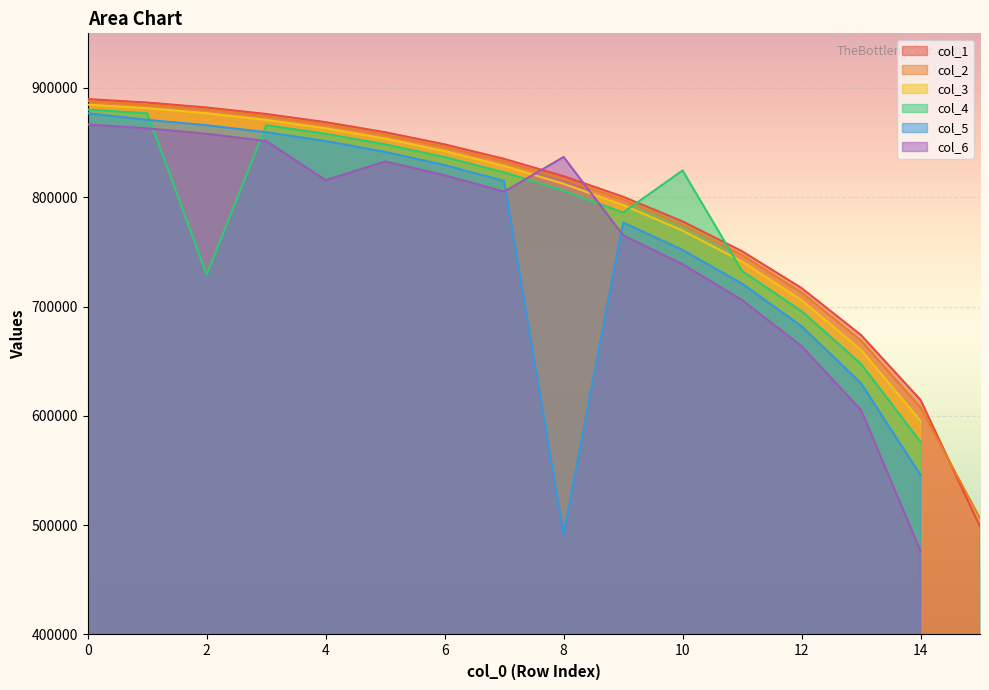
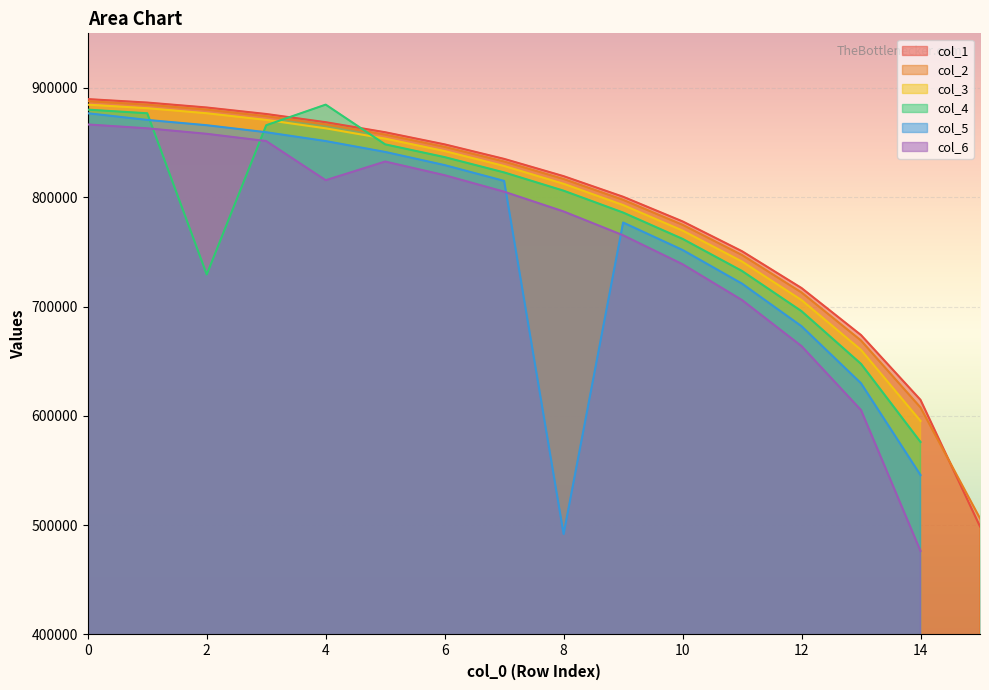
col_4, 4: 858000 -> 885000
col_6, 8: 837000 -> 787000
col_4, 10: 825000 -> 762000
